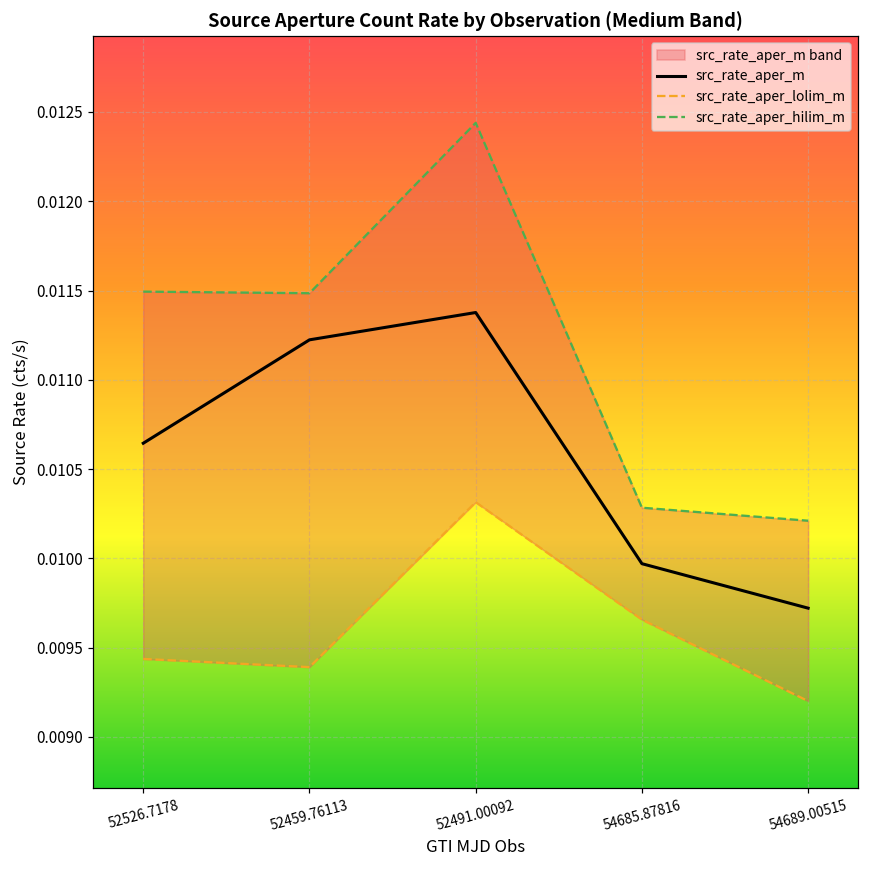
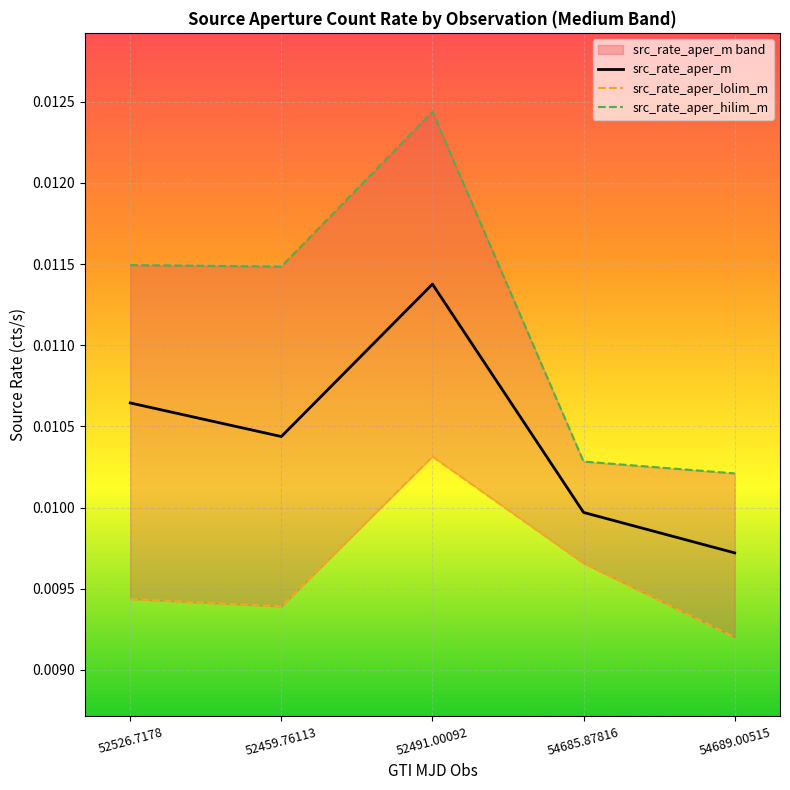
src_rate_aper_m, 52459.76113: 0.01122 -> 0.01044
